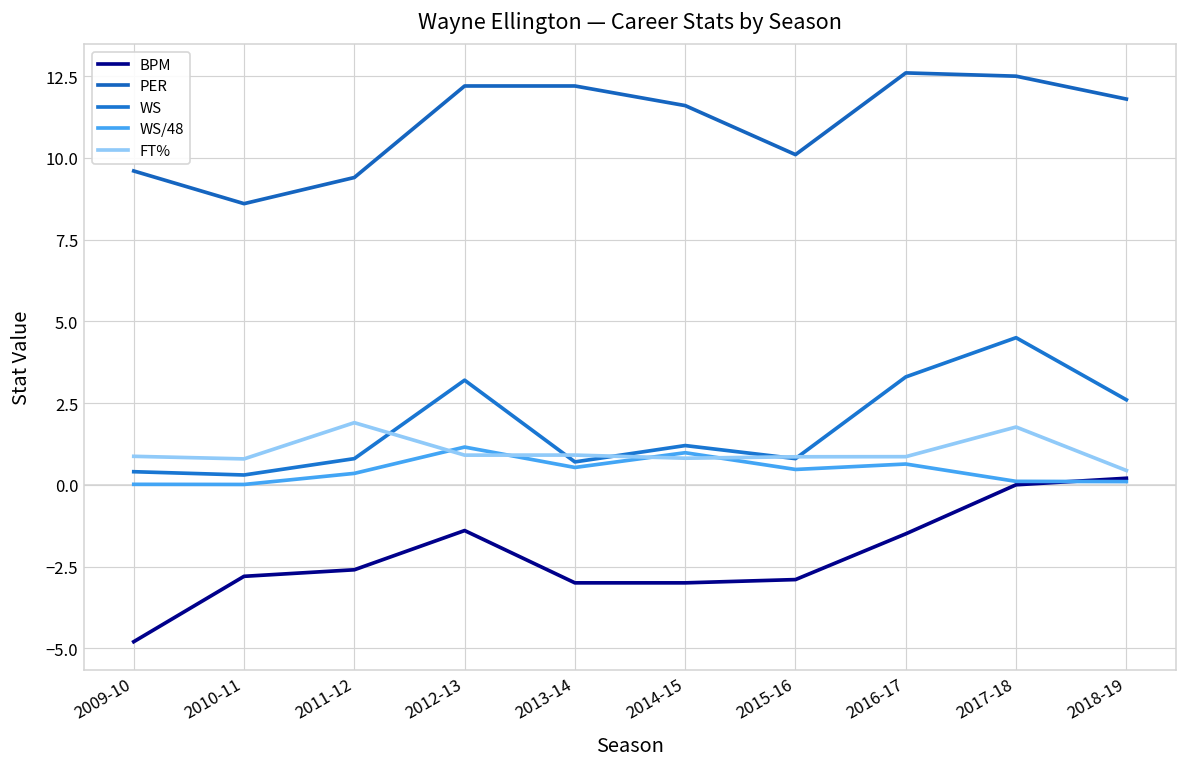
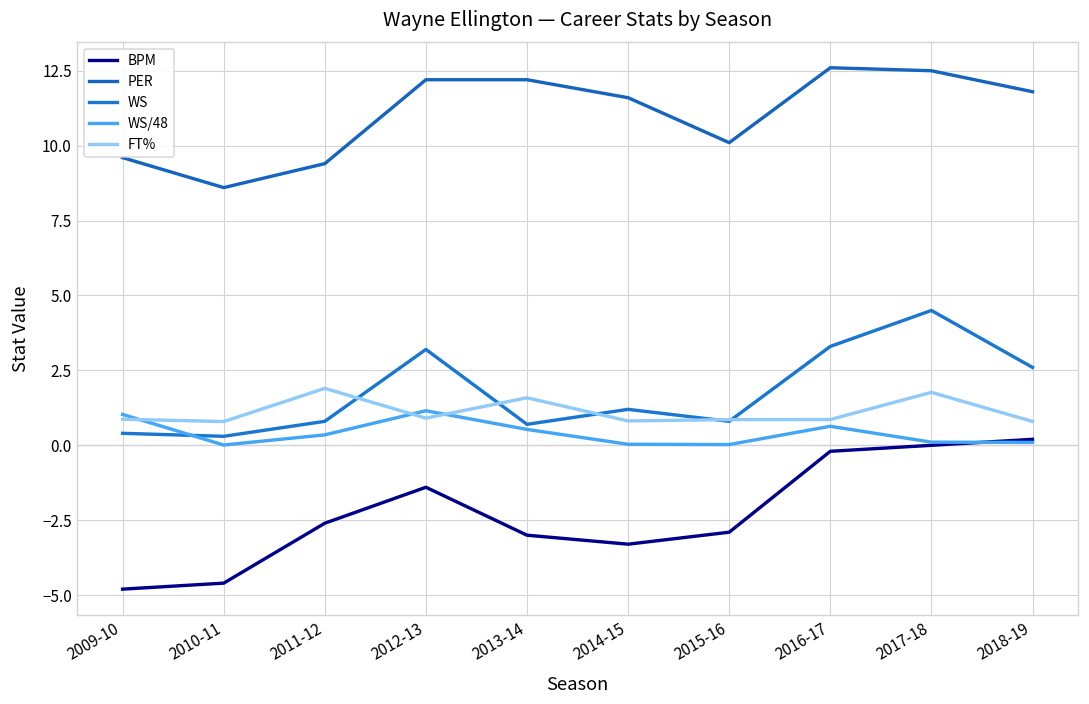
WS/48, 2009-10: 0.0 -> 1.0
BPM, 2010-11: -2.8 -> -4.6
FT%, 2013-14: 0.9 -> 1.6
BPM, 2014-15: -3.0 -> -3.3
WS/48, 2014-15: 1.0 -> 0.0
WS/48, 2015-16: 0.5 -> 0.0
BPM, 2016-17: -1.5 -> -0.2
FT%, 2018-19: 0.4 -> 0.8
